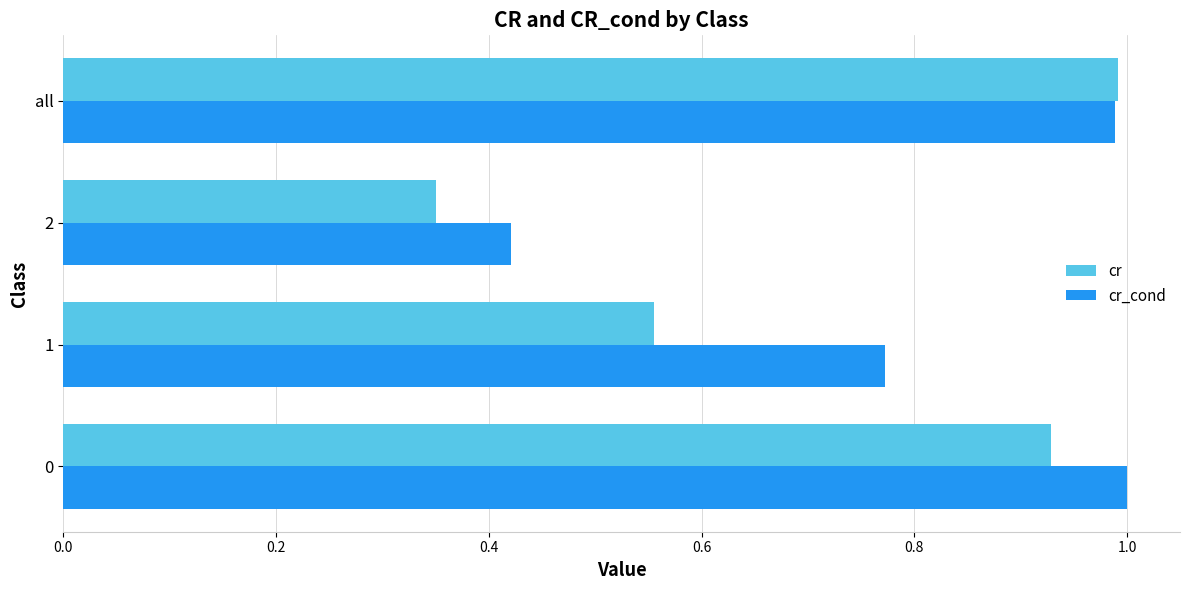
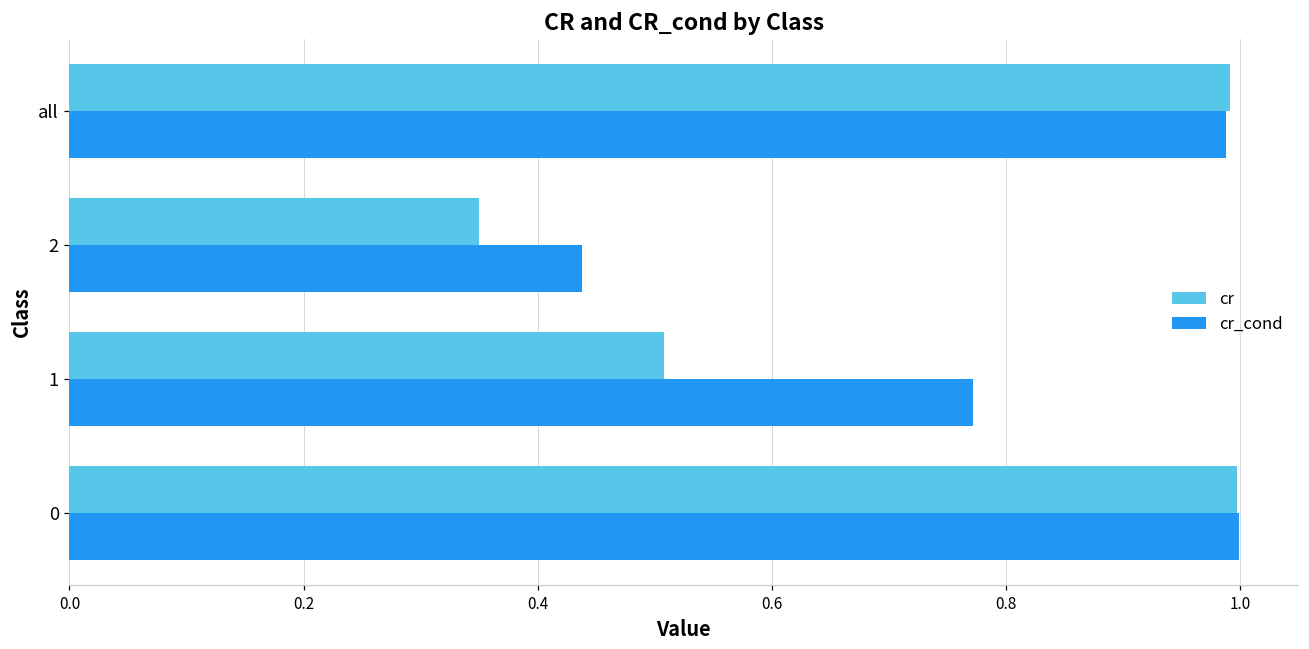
cr_cond, 2: 0.421 -> 0.438
cr, 1: 0.556 -> 0.508
cr, 0: 0.928 -> 0.998
